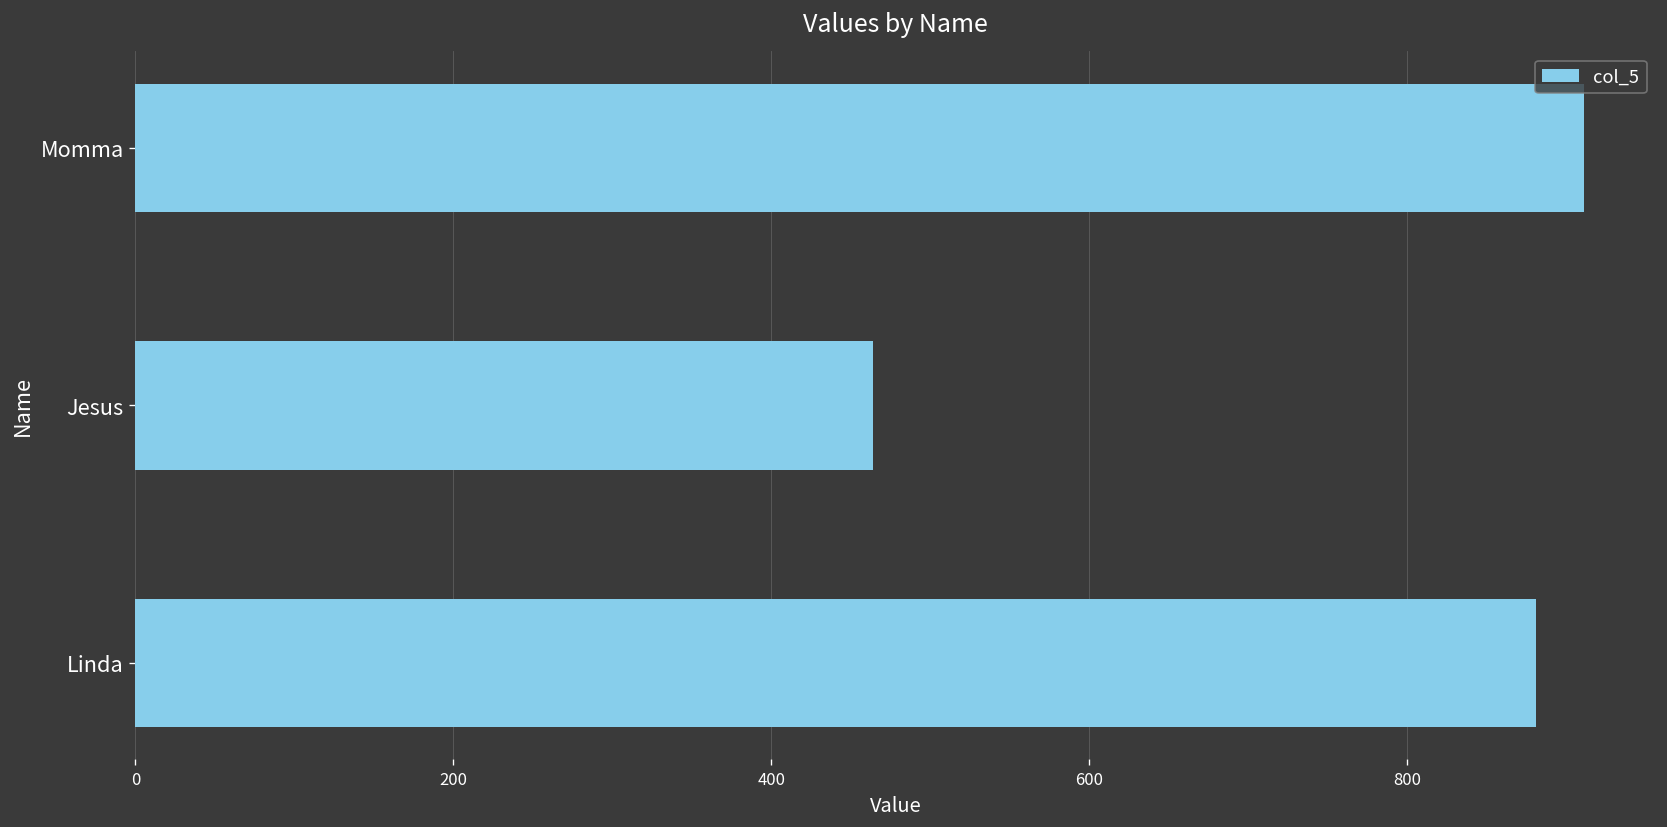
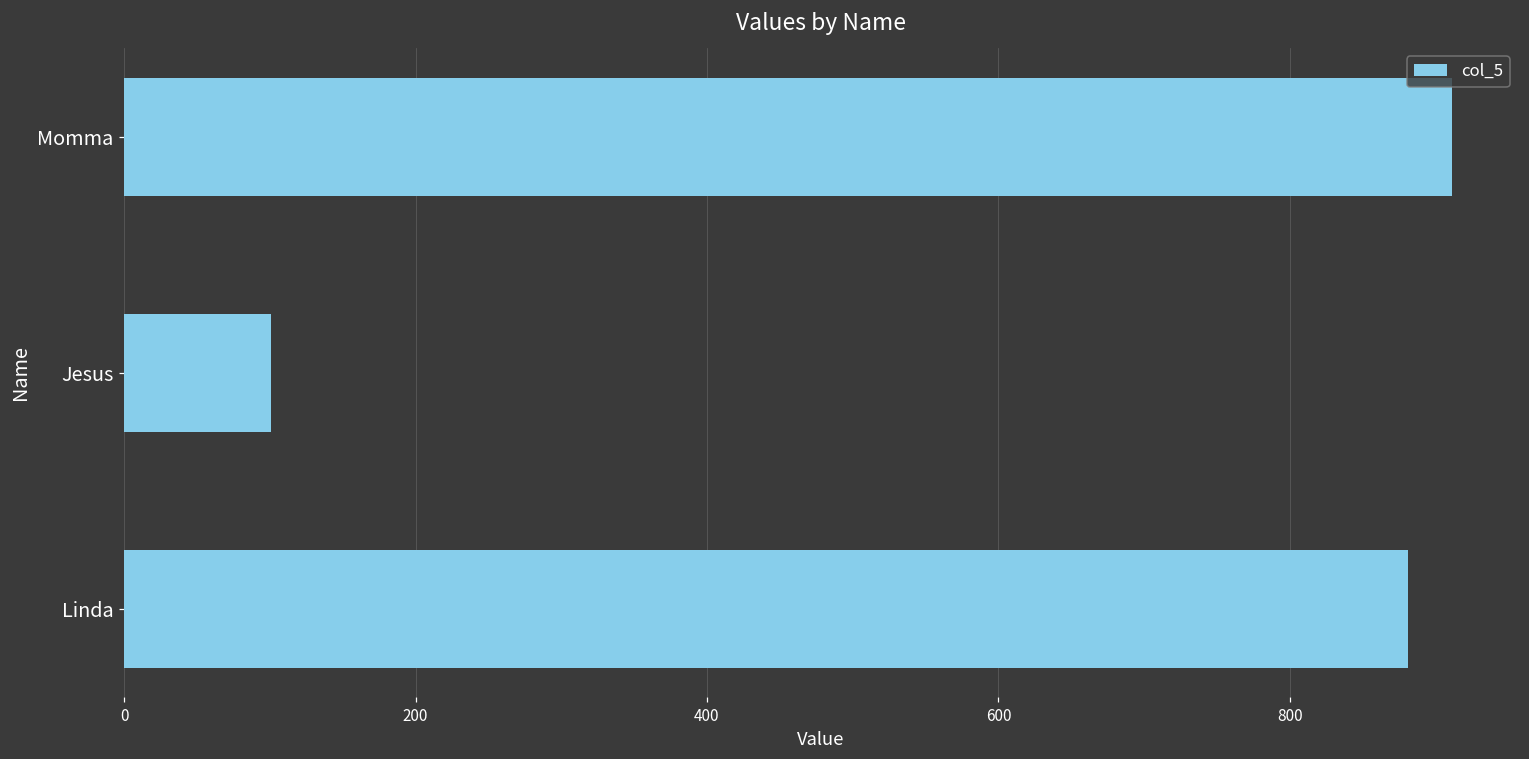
Jesus: 464 -> 101
